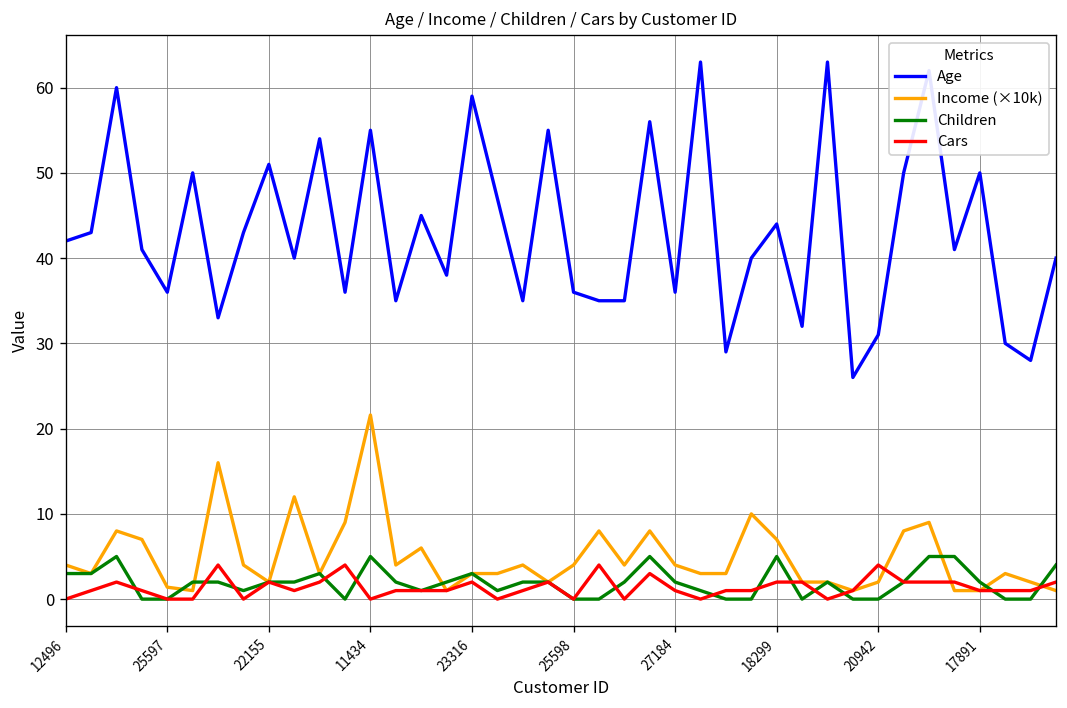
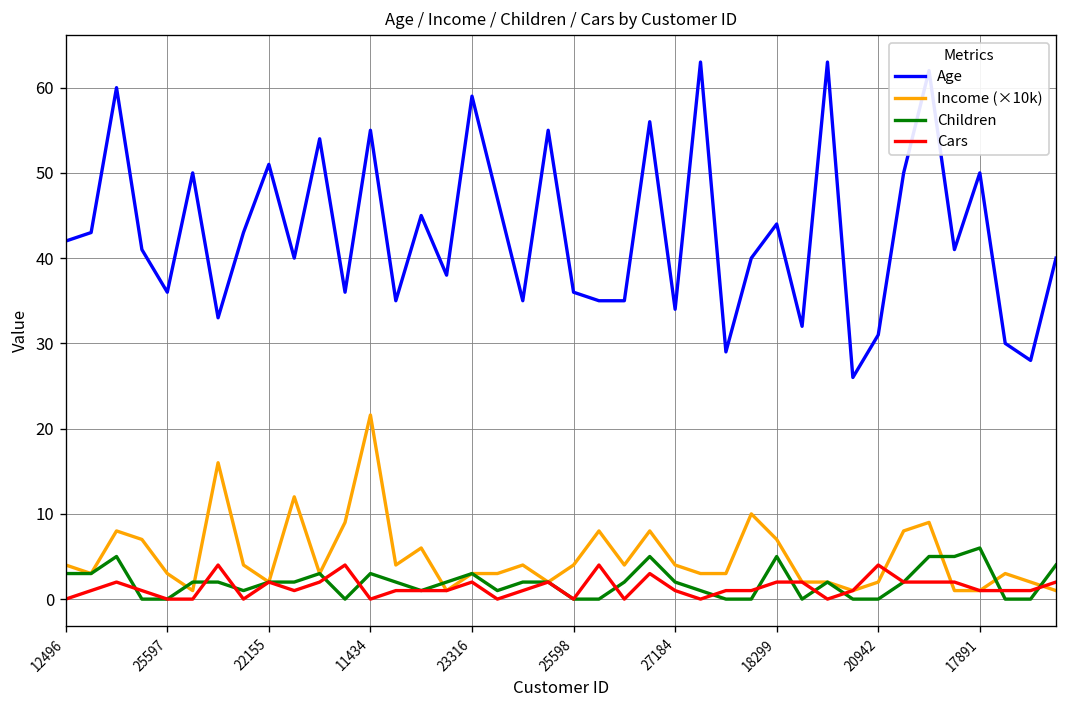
Income (×10k), 25597: 1 -> 3
Children, 11434: 5 -> 3
Age, 27184: 36 -> 34
Children, 17891: 2 -> 6
